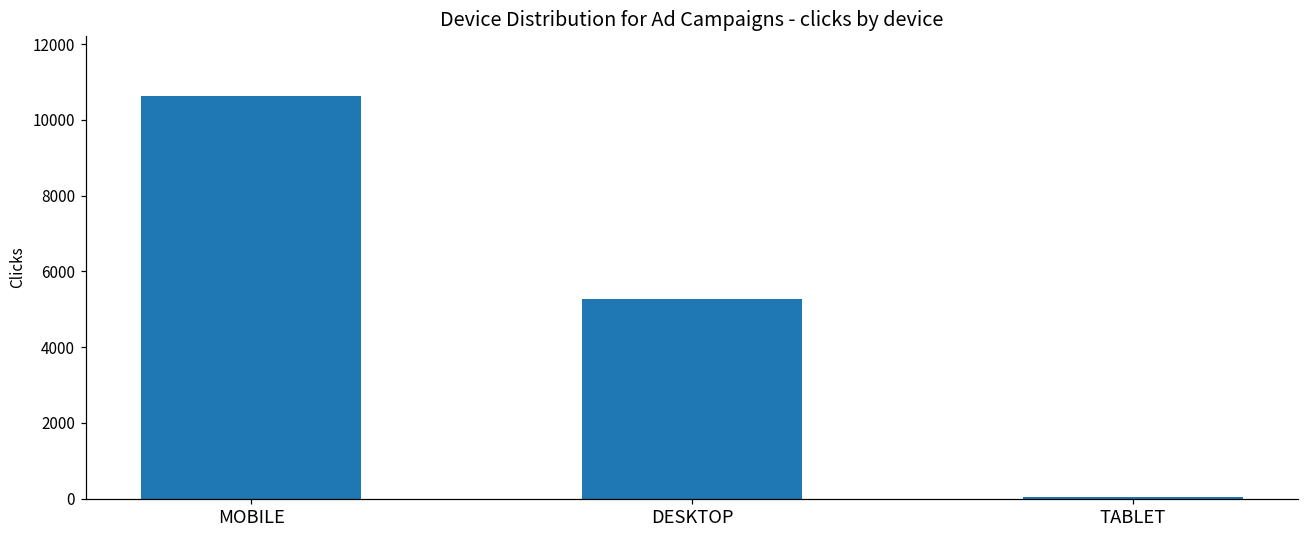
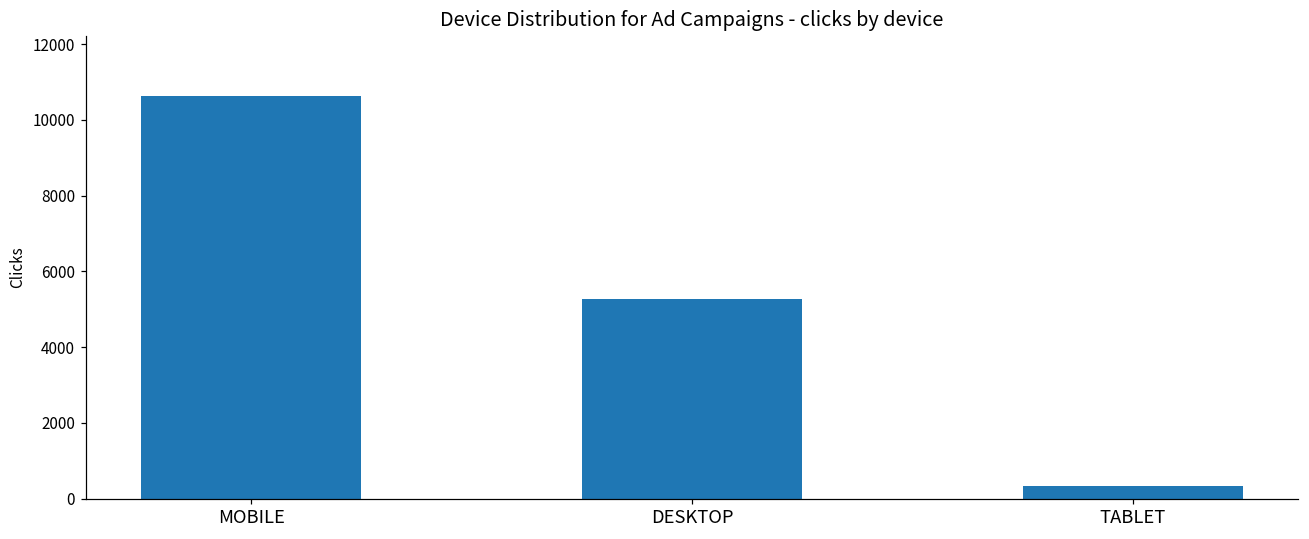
TABLET: 0 -> 300
